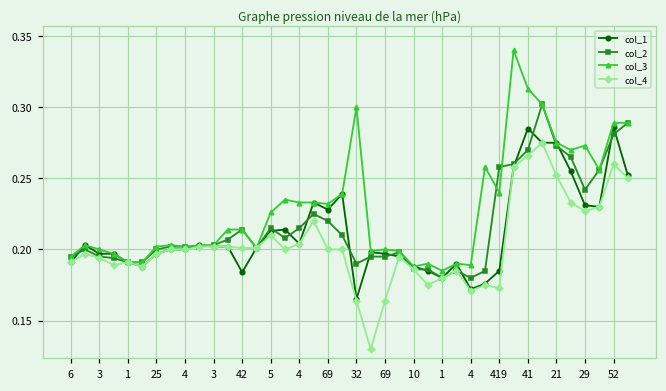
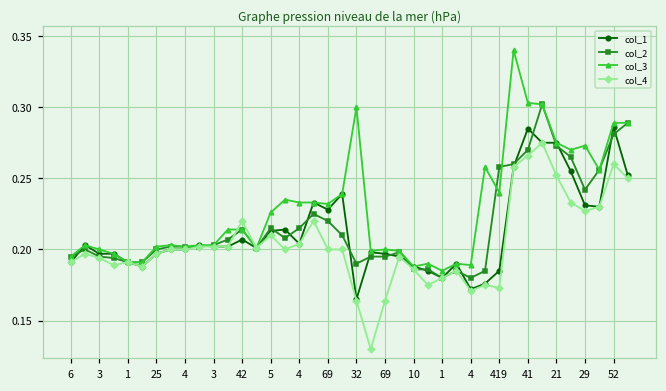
col_1, 42: 0.184 -> 0.207
col_4, 42: 0.201 -> 0.220
col_3, 41: 0.313 -> 0.303
